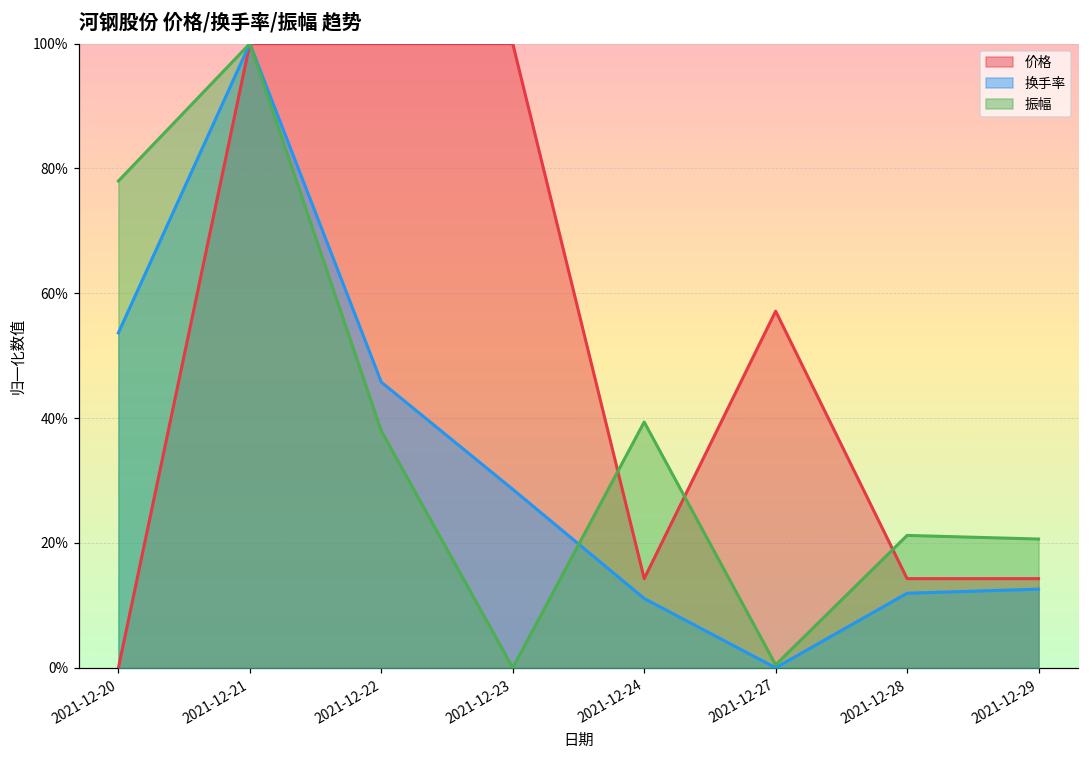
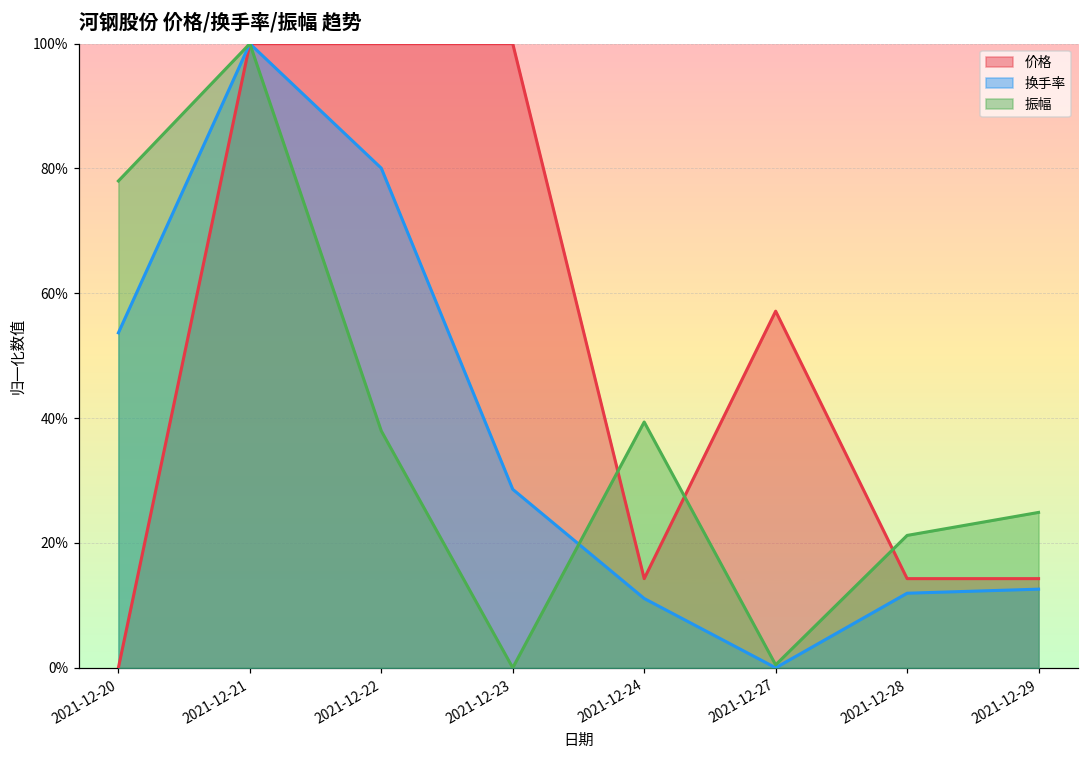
换手率, 2021-12-22: 46% -> 80%
振幅, 2021-12-29: 21% -> 25%
